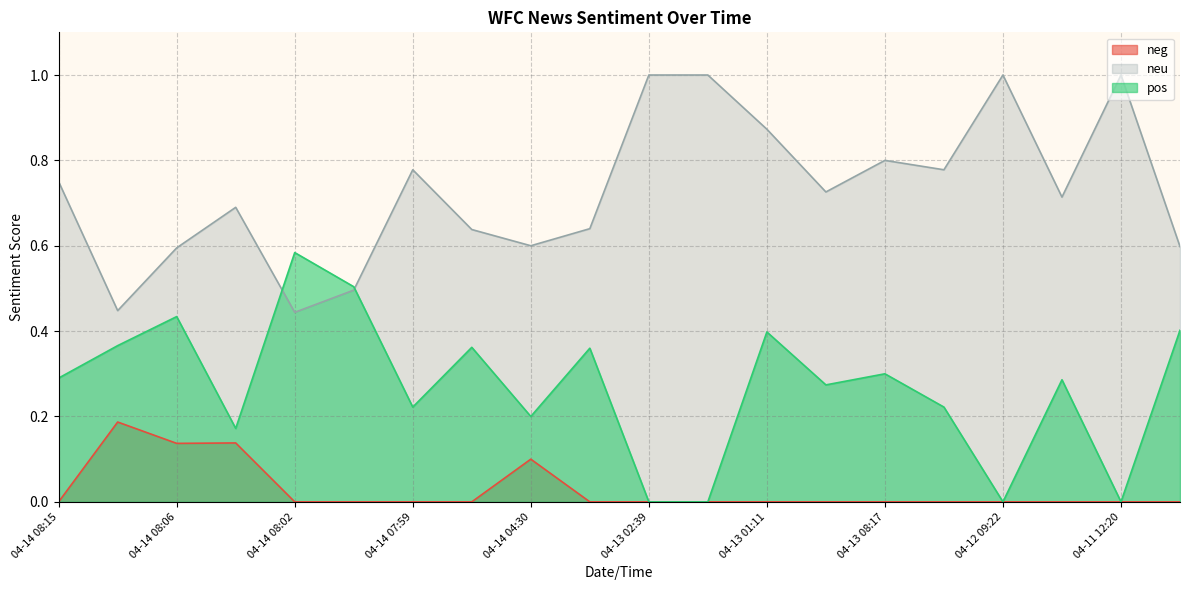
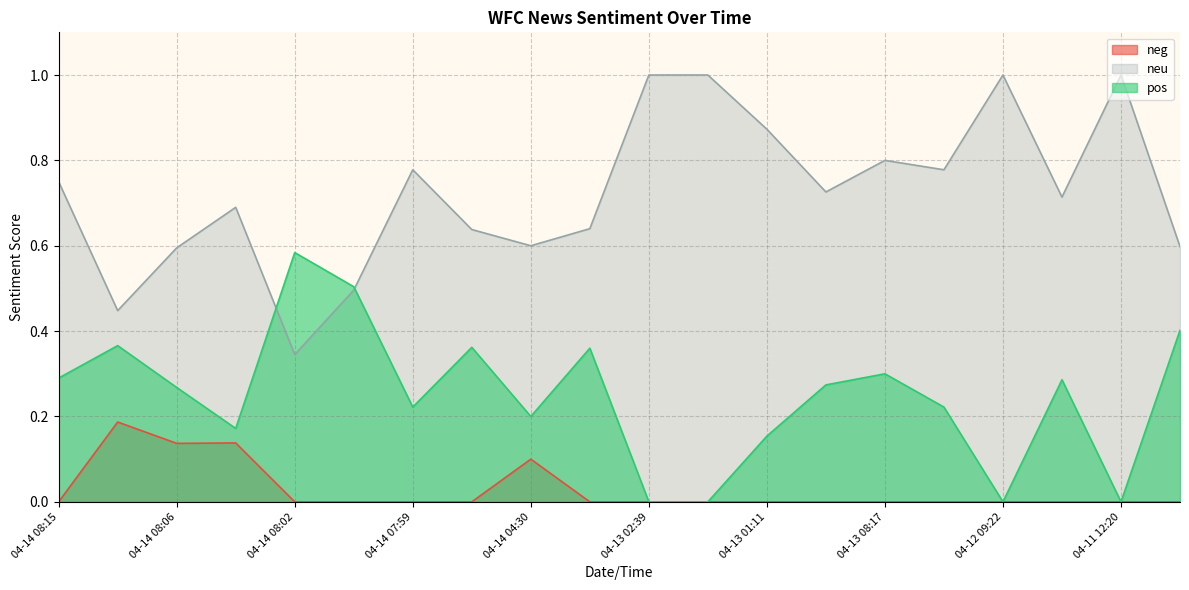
pos, 04-14 08:06: 0.43 -> 0.27
neu, 04-14 08:02: 0.44 -> 0.35
pos, 04-13 01:11: 0.40 -> 0.15
